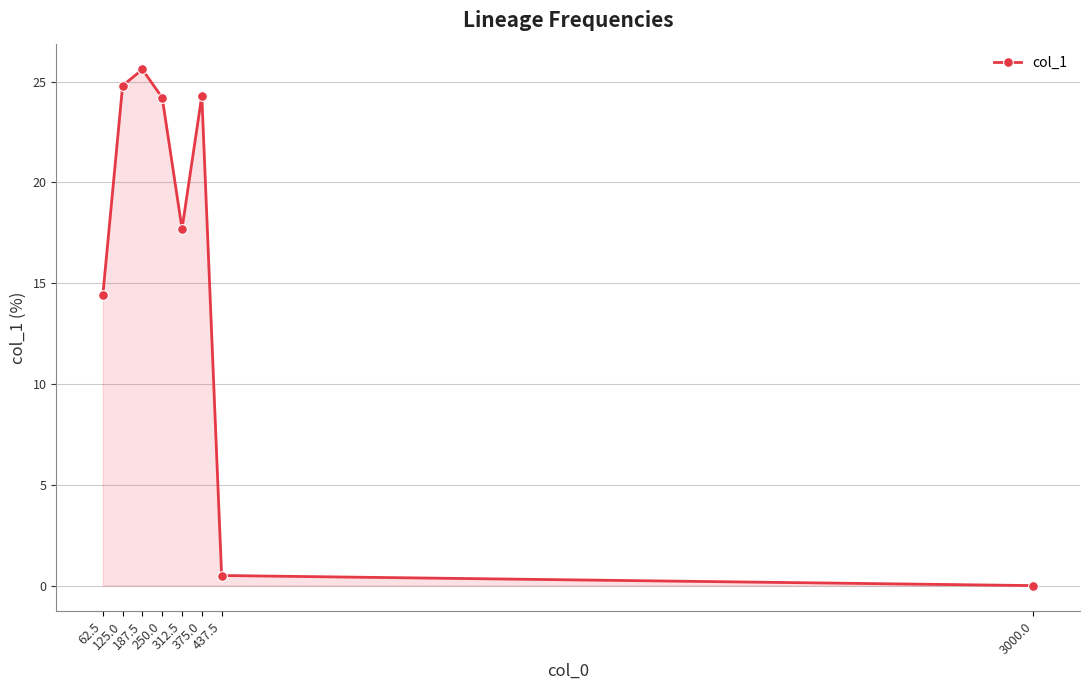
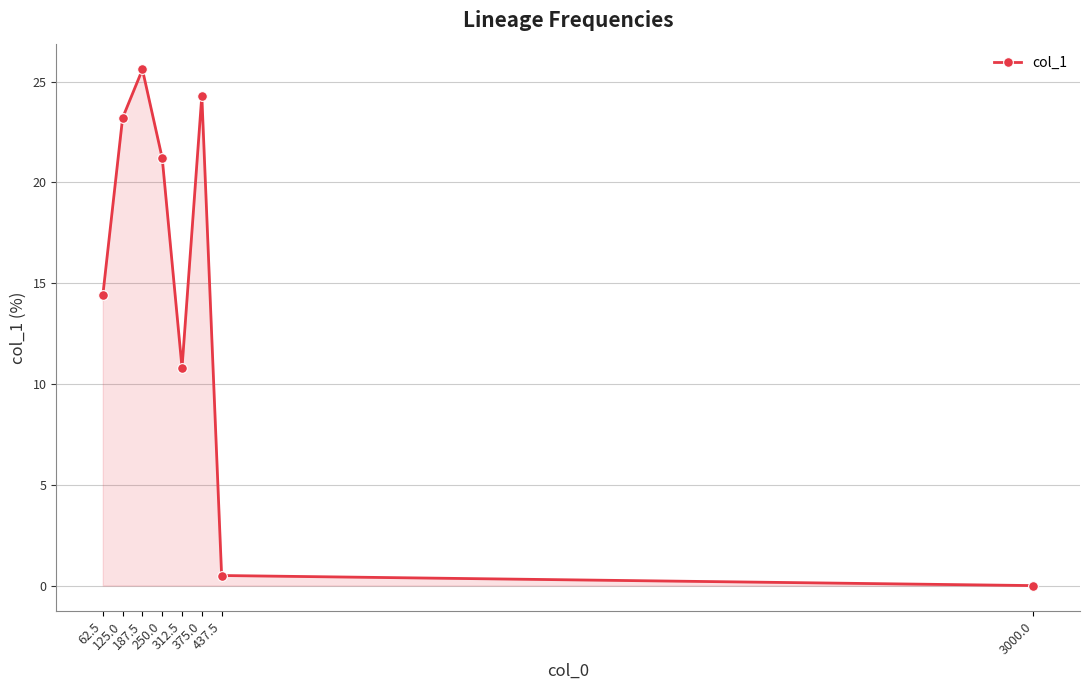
125.0: 24.8 -> 23.2
250.0: 24.2 -> 21.2
312.5: 17.7 -> 10.8
